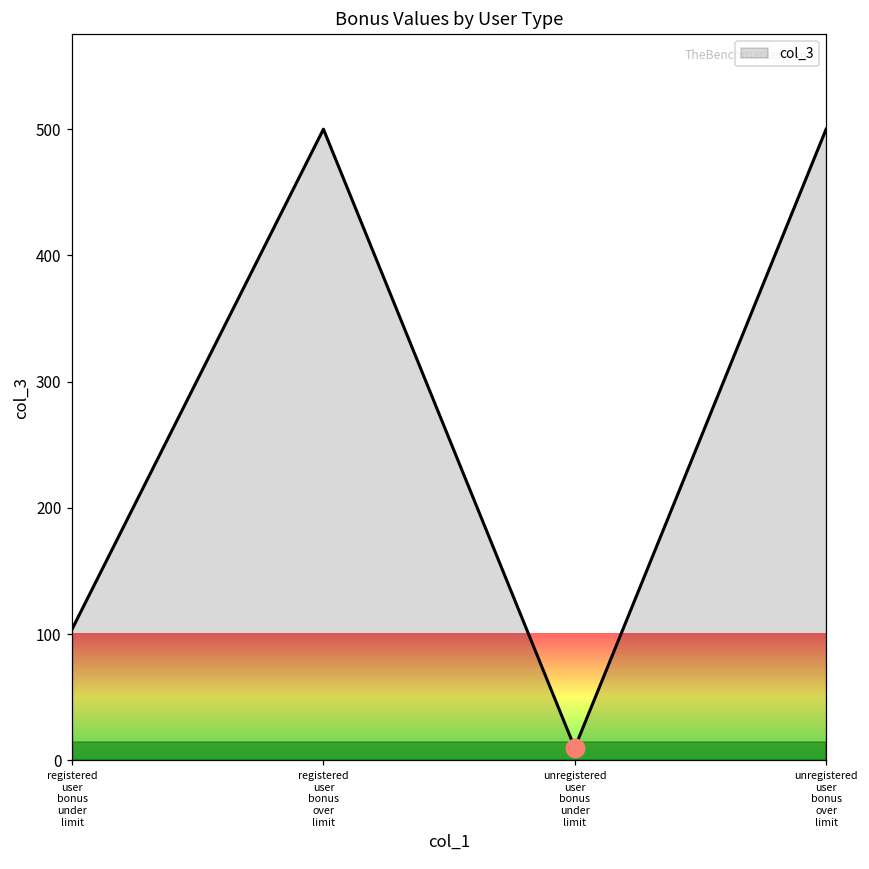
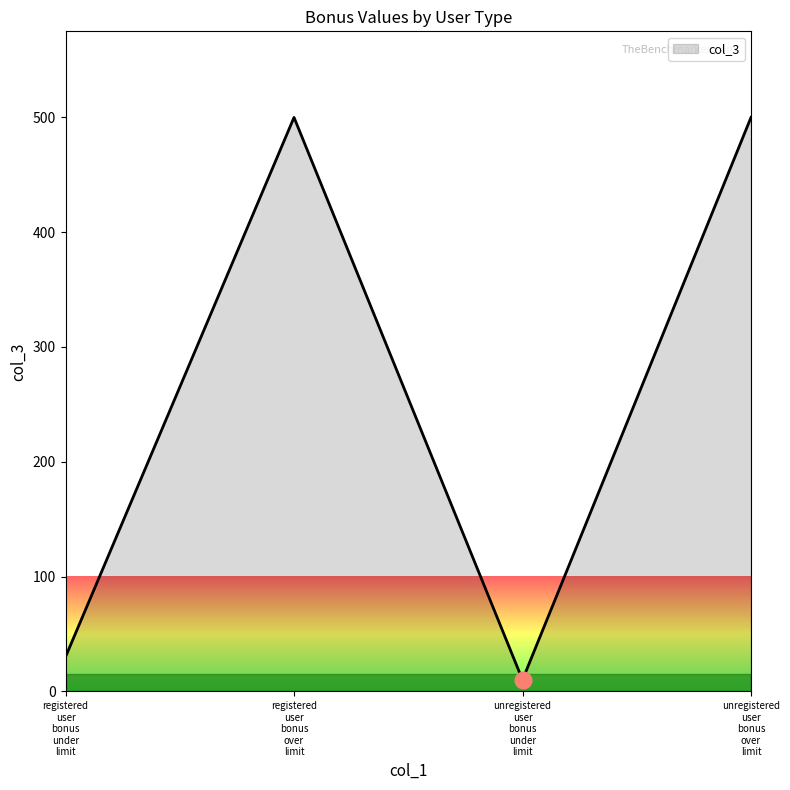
col_3, registered user bonus under limit: 104 -> 30
